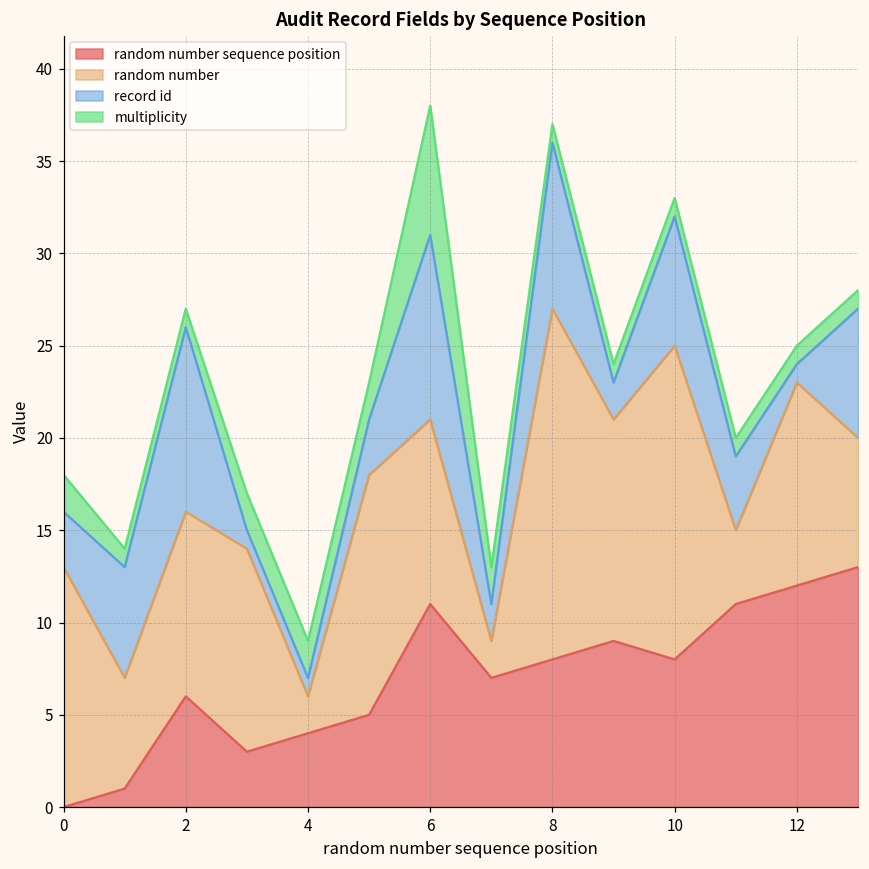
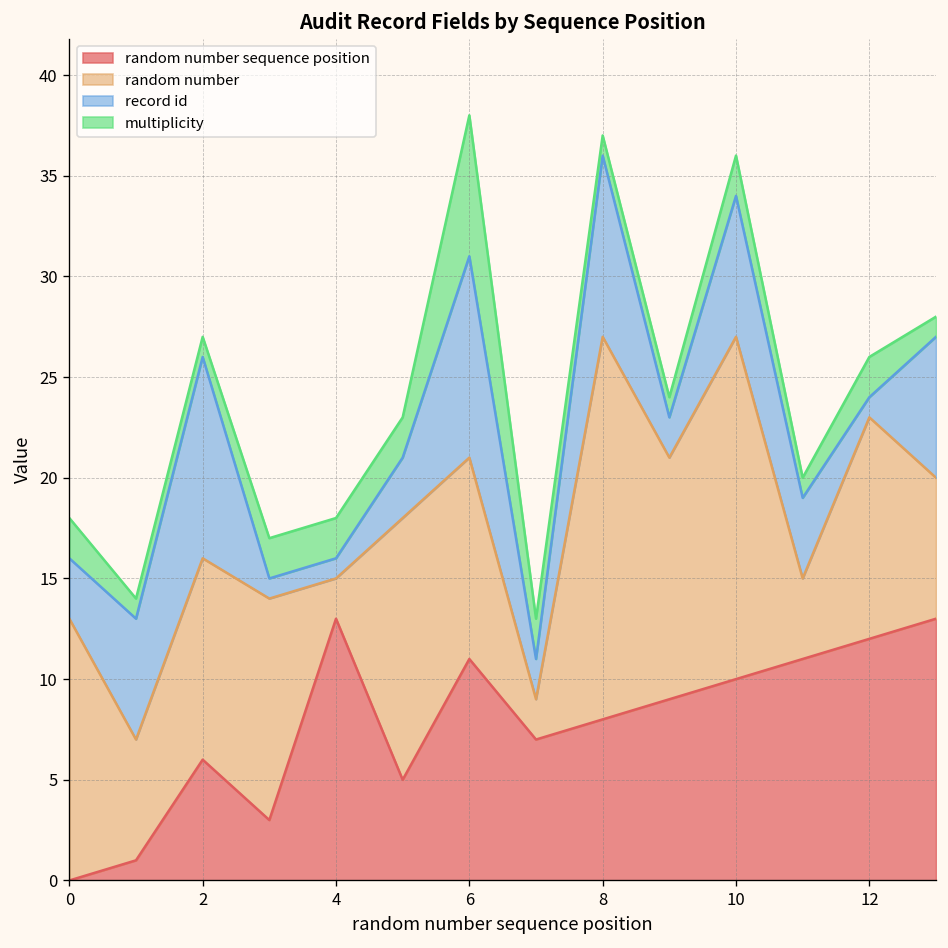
random number sequence position, 4: 4 -> 13
random number sequence position, 10: 8 -> 10
multiplicity, 10: 1 -> 2
multiplicity, 12: 1 -> 2
